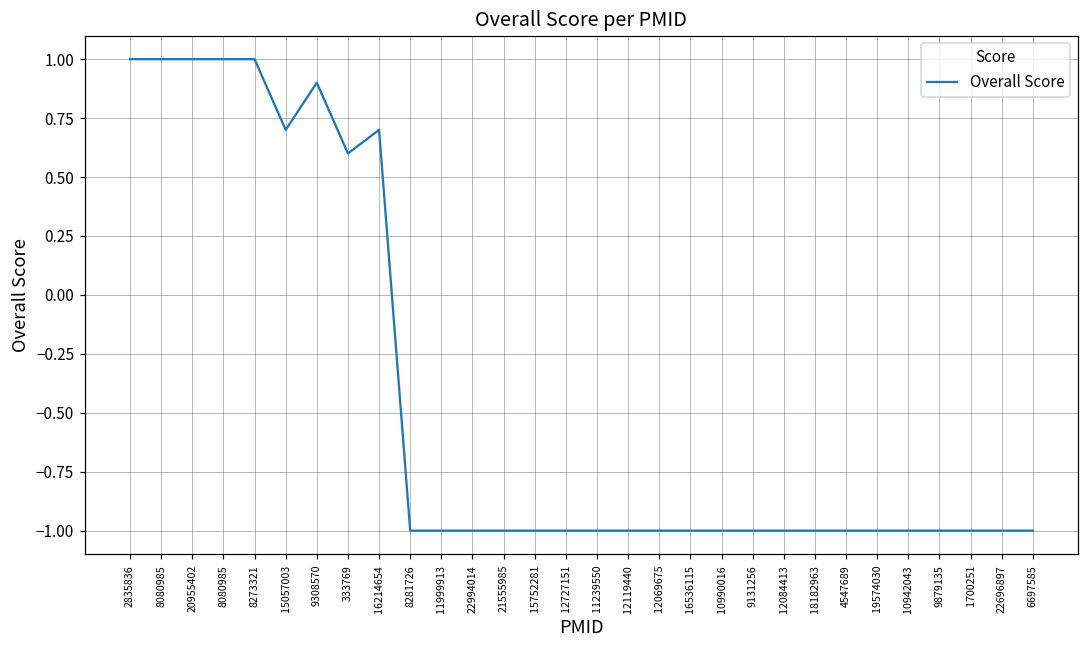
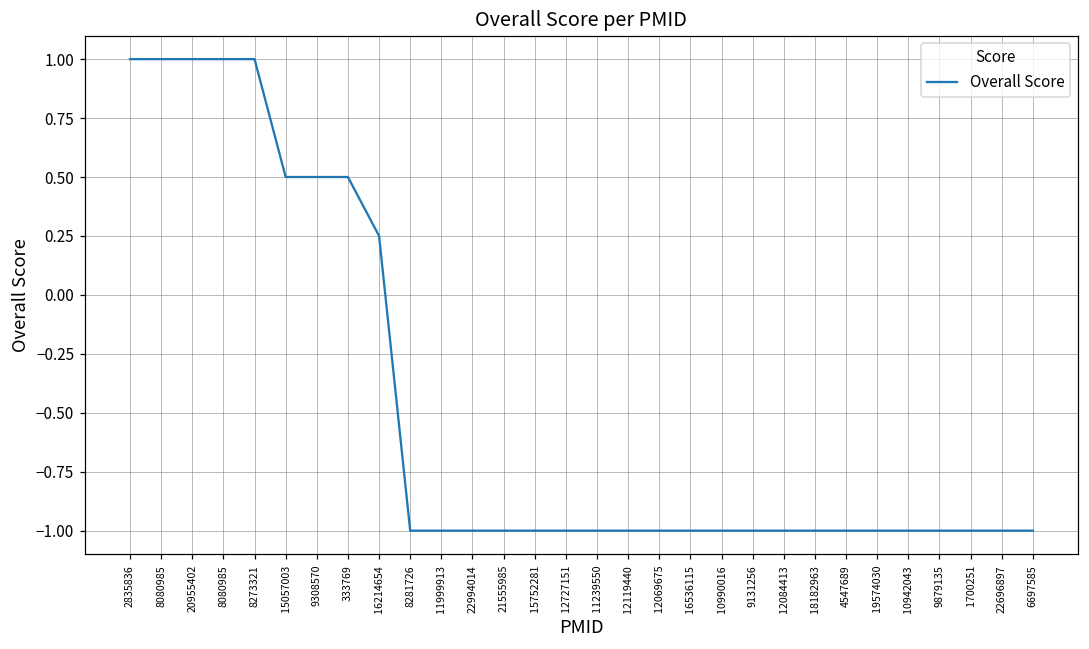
15057003: 0.7 -> 0.5
9308570: 0.9 -> 0.5
333769: 0.6 -> 0.5
16214654: 0.70 -> 0.25
